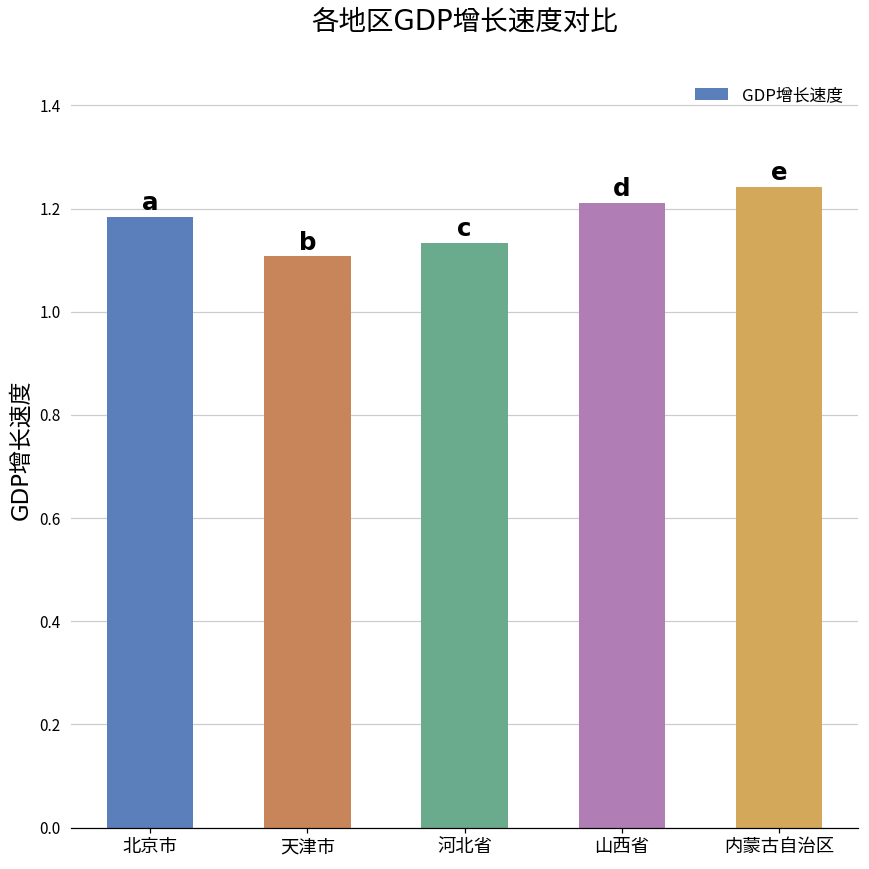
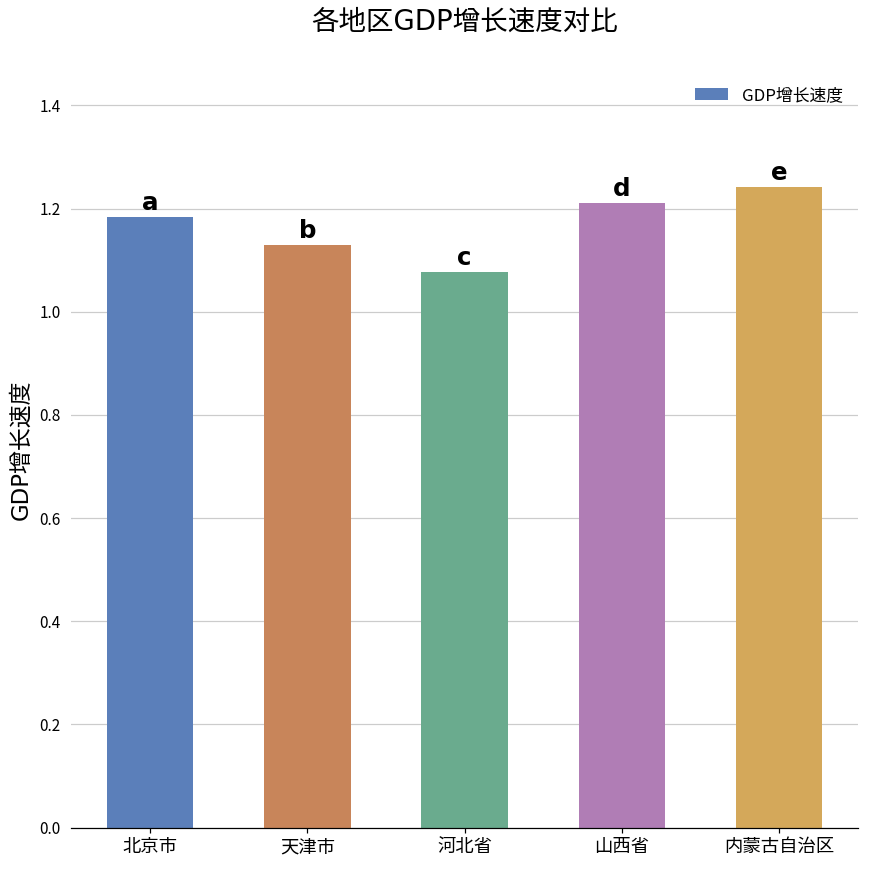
天津市: 1.11 -> 1.13
河北省: 1.13 -> 1.08
